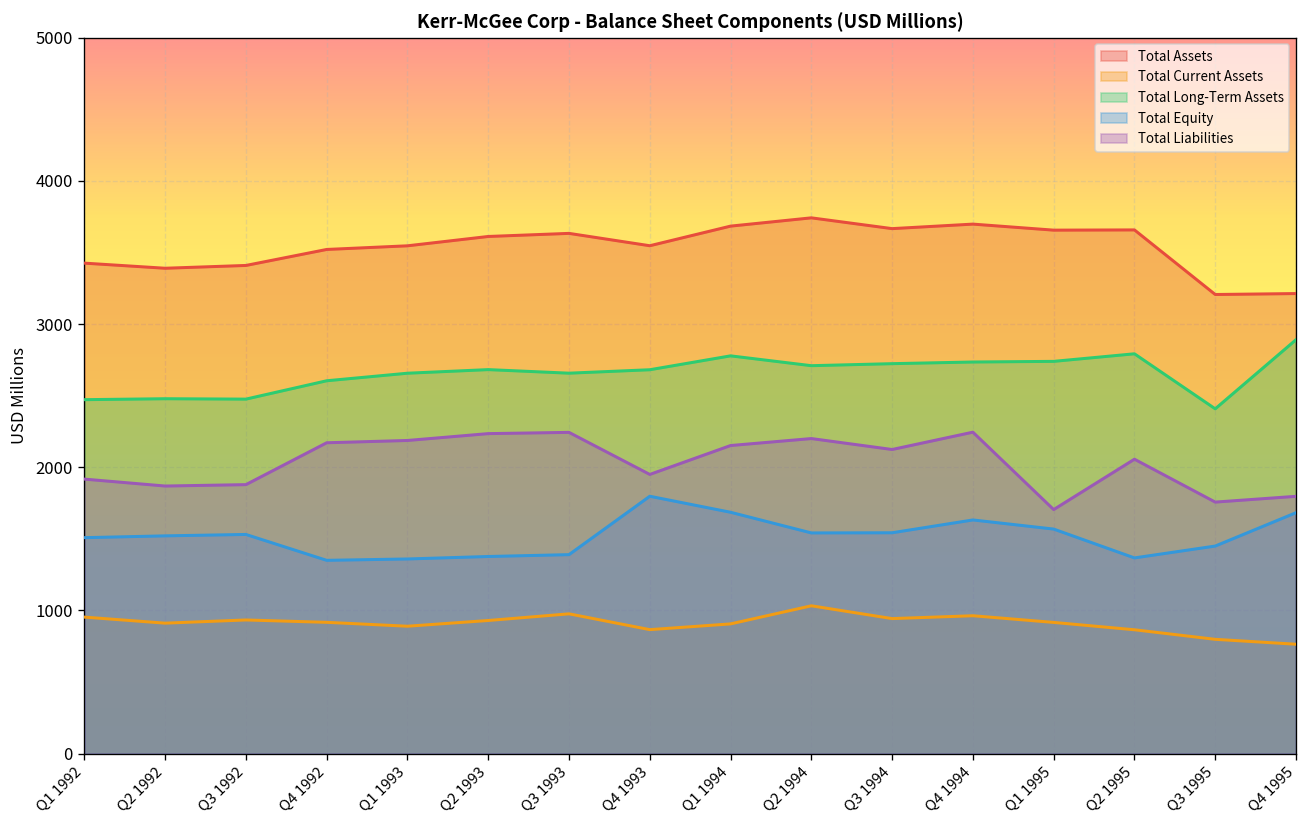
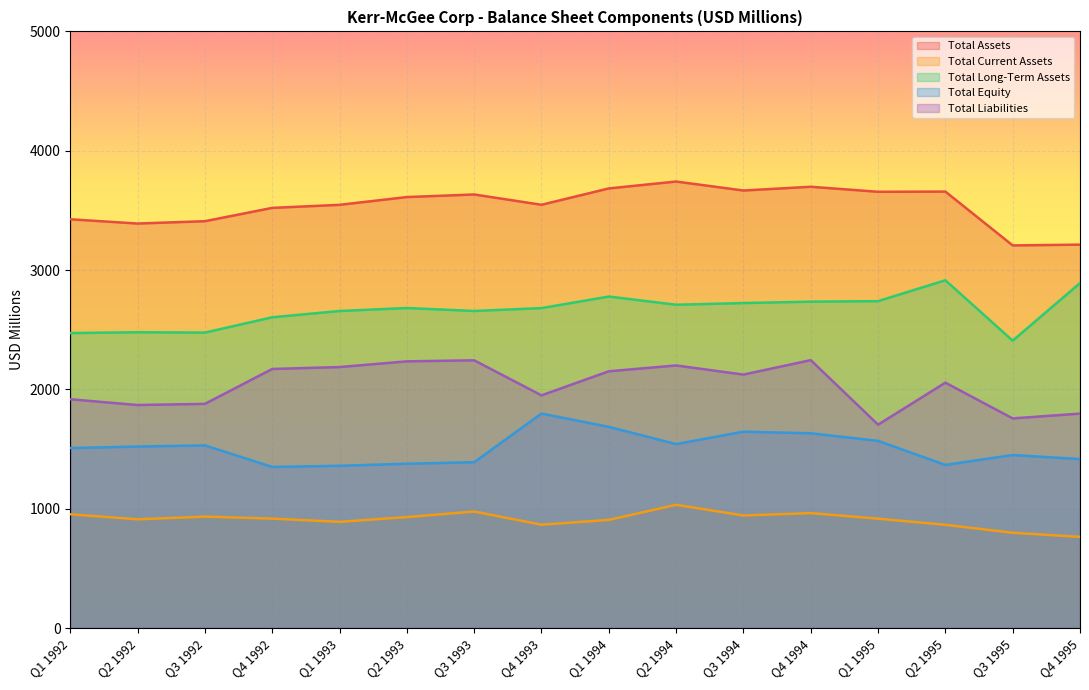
Total Equity, Q3 1994: 1540 -> 1650
Total Long-Term Assets, Q2 1995: 2790 -> 2910
Total Equity, Q4 1995: 1680 -> 1420
